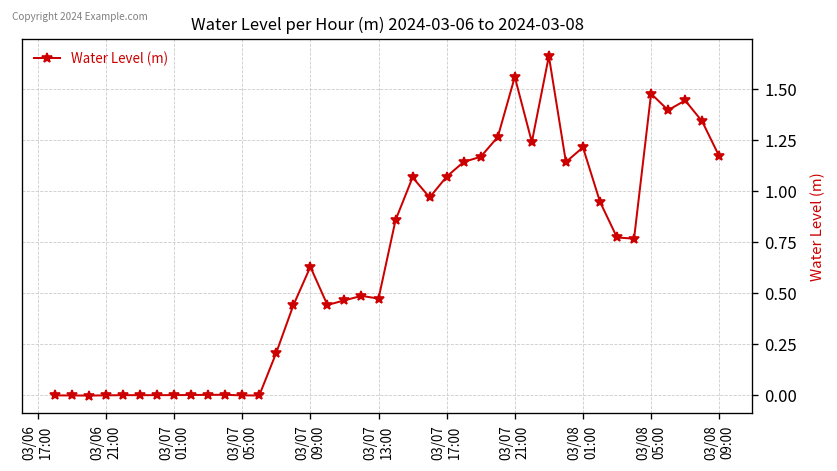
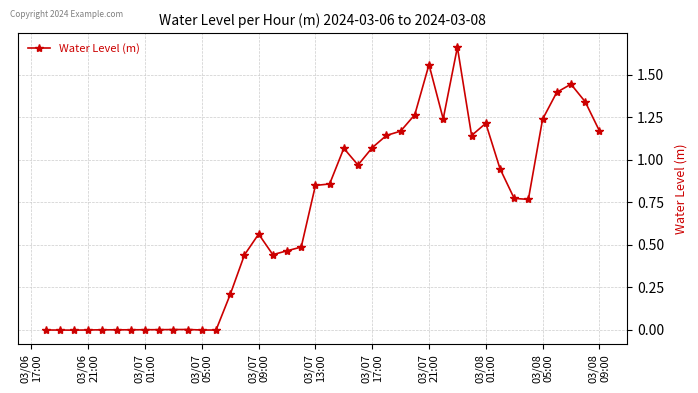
03/07 09:00: 0.63 -> 0.56
03/07 13:00: 0.47 -> 0.85
03/08 05:00: 1.48 -> 1.24
